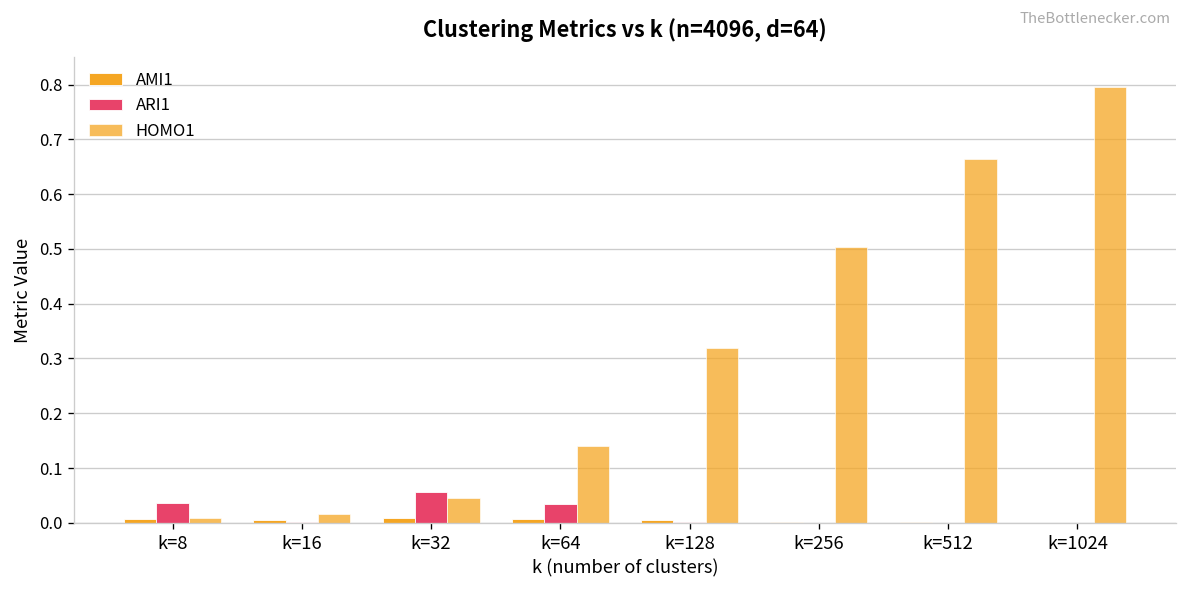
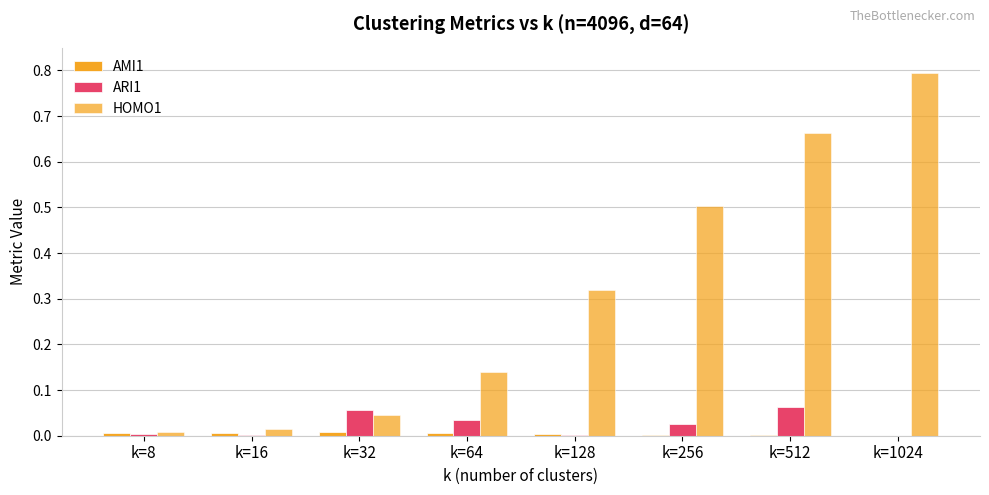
ARI1, k=8: 0.04 -> 0.00
ARI1, k=256: 0.00 -> 0.03
ARI1, k=512: 0.00 -> 0.06
